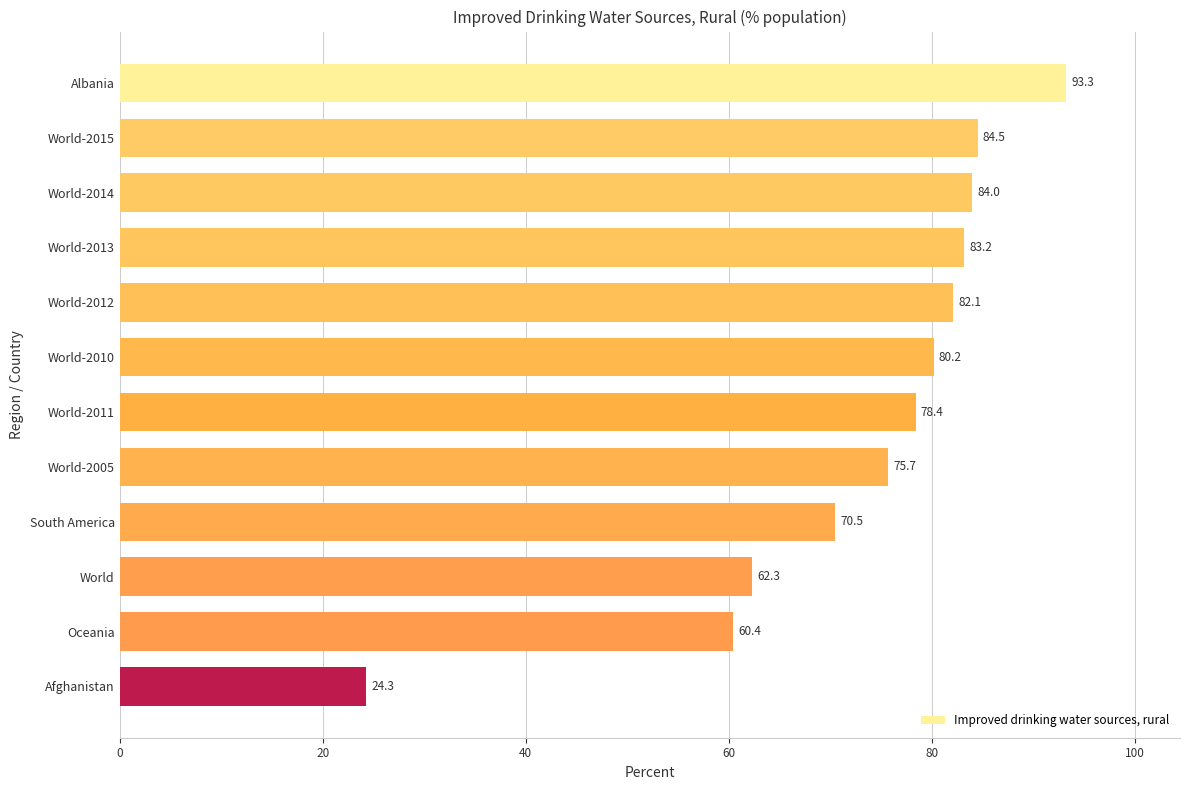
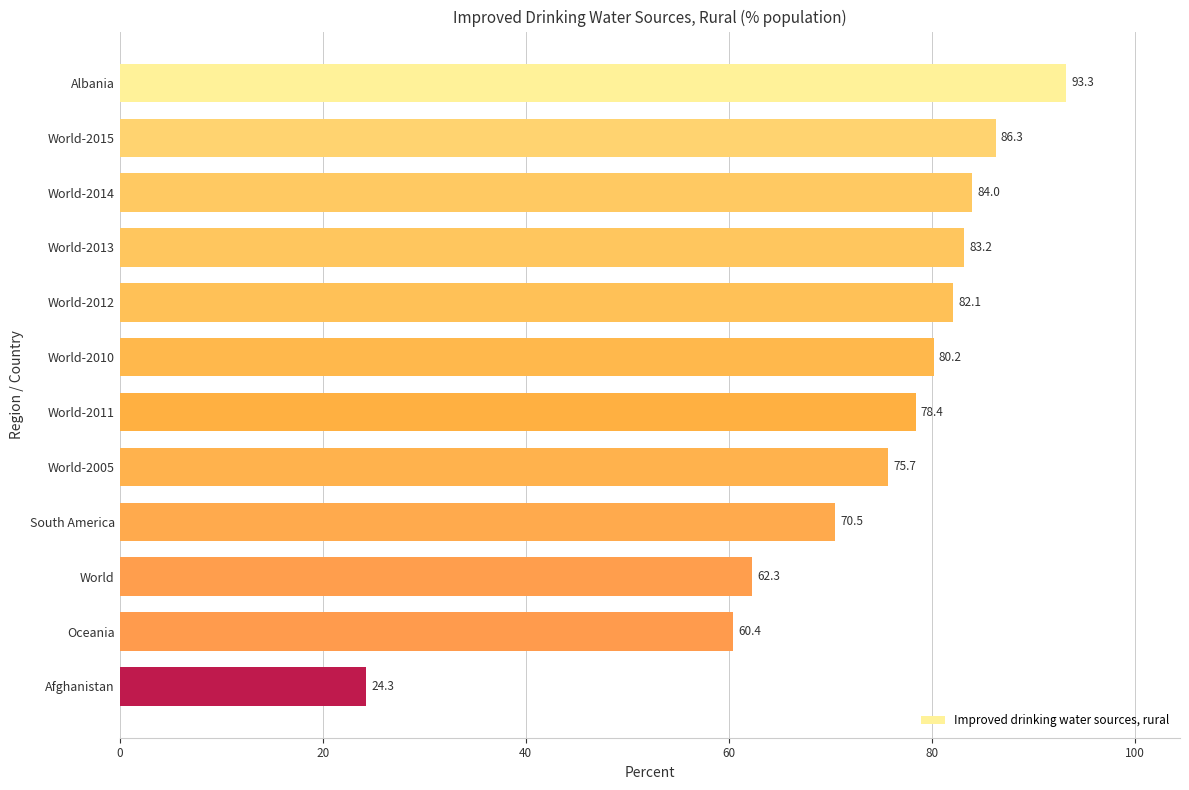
World-2015: 84.5 -> 86.3
